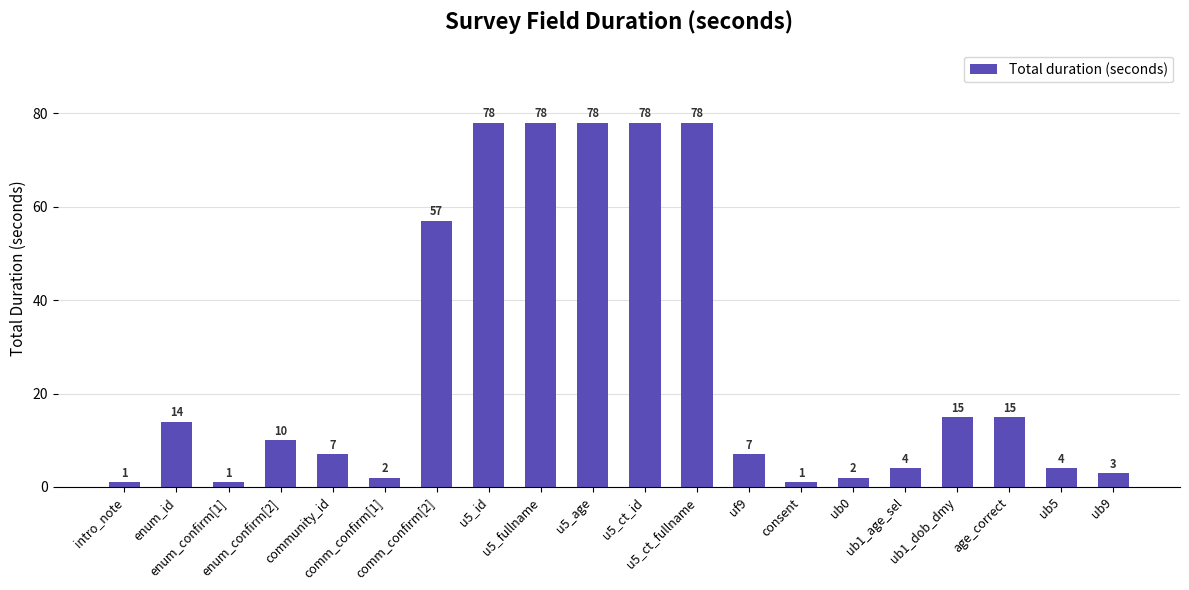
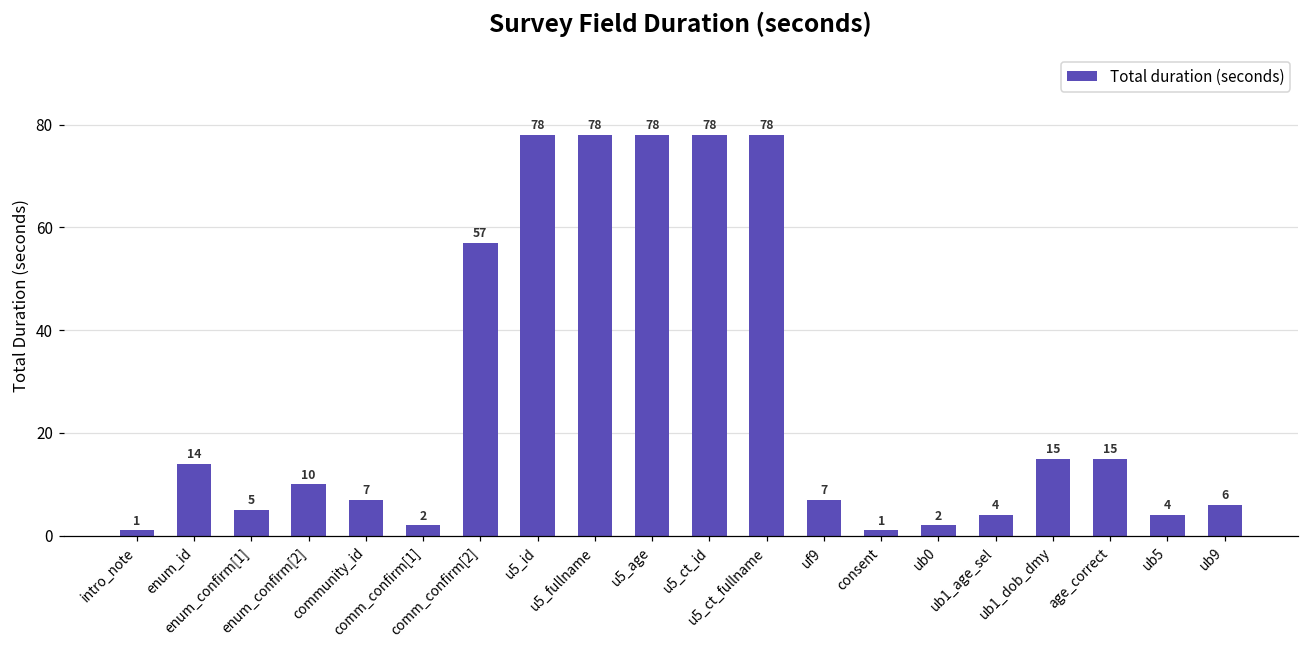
enum_confirm[1]: 1 -> 5
ub9: 3 -> 6
